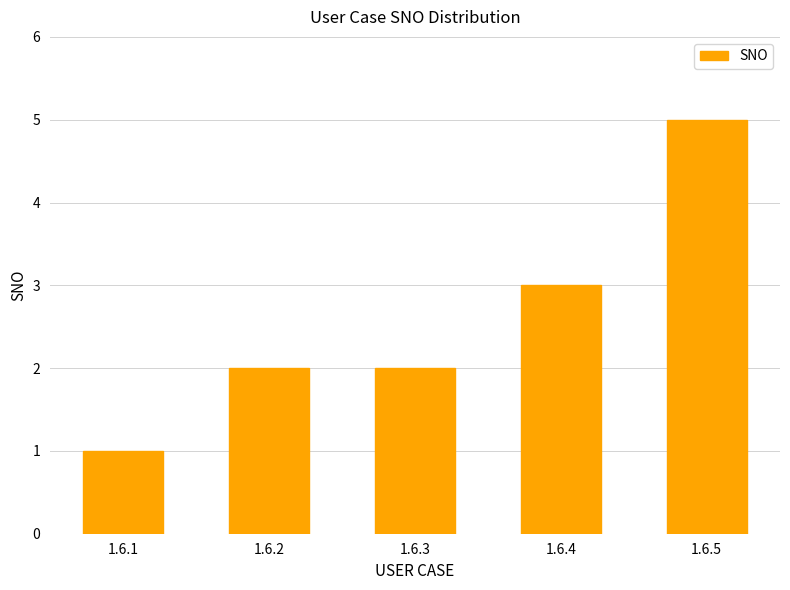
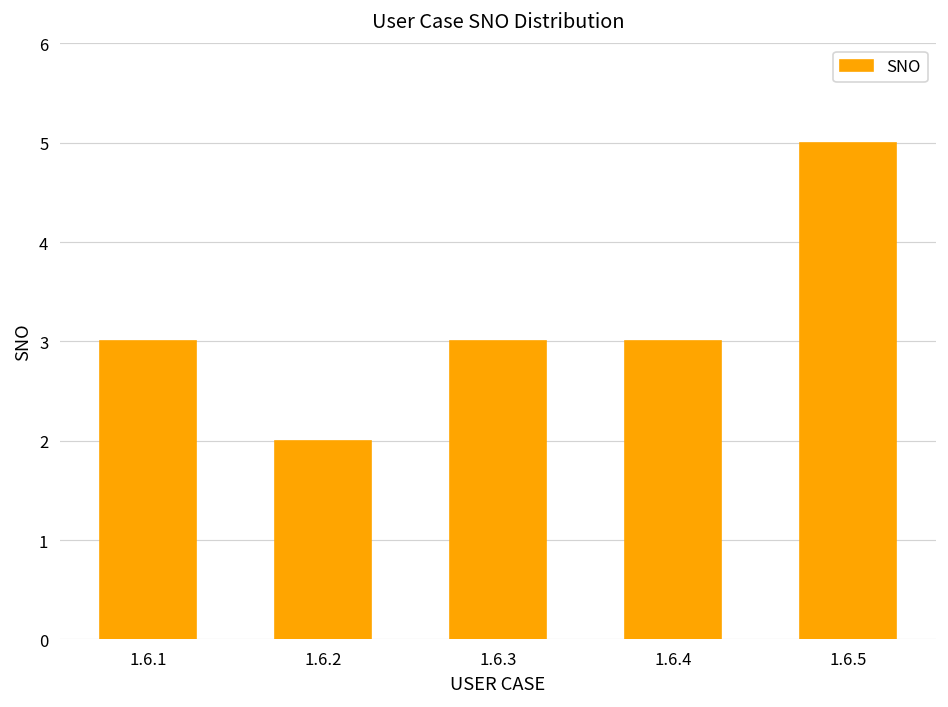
1.6.1: 1 -> 3
1.6.3: 2 -> 3
